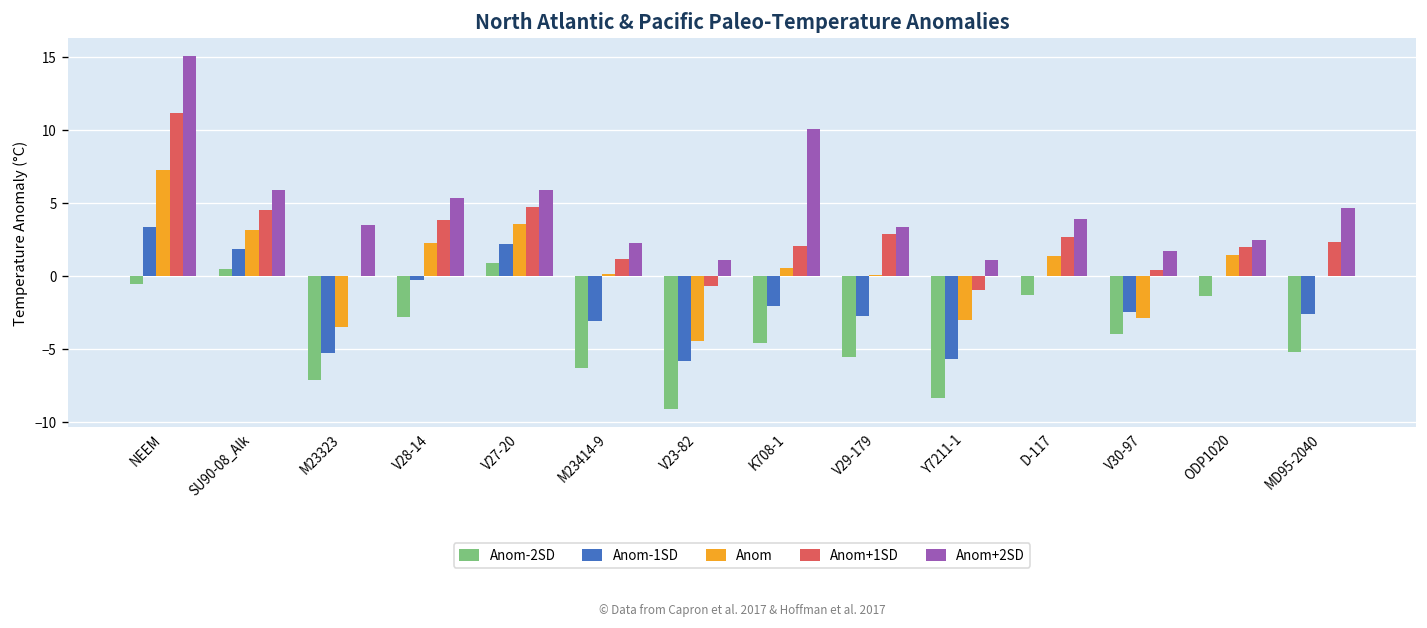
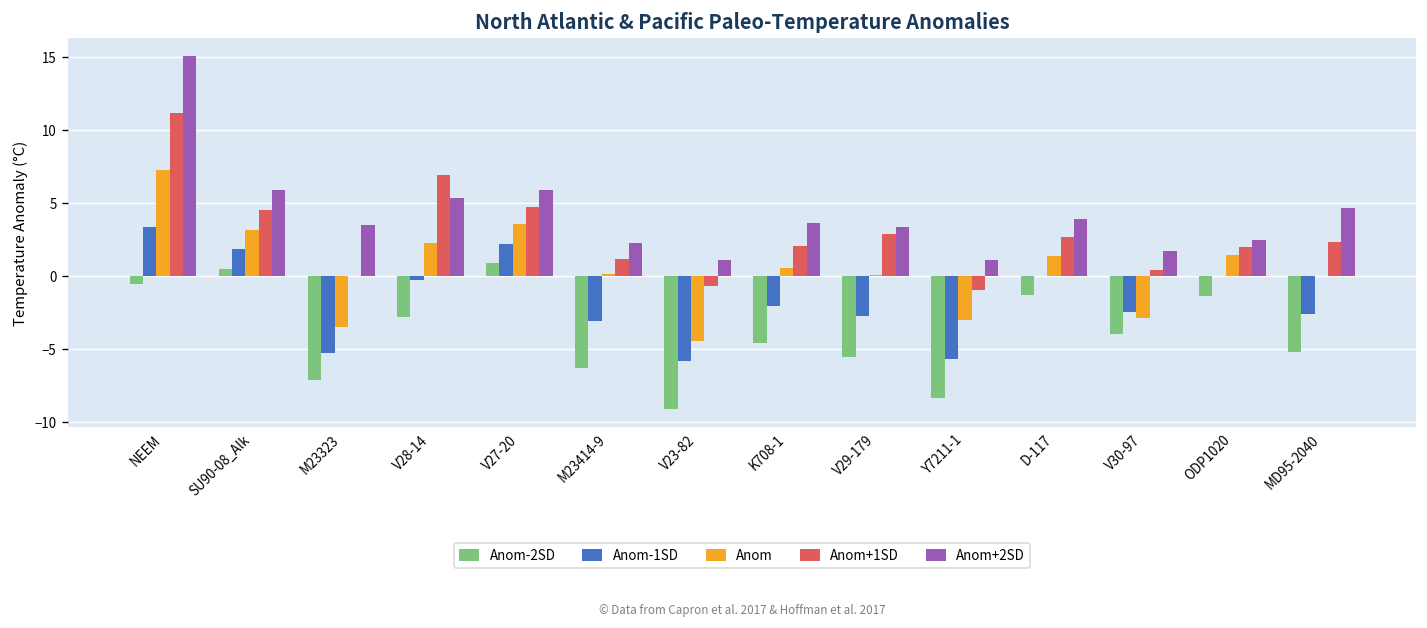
Anom+1SD, V28-14: 3.8 -> 7.0
Anom+2SD, K708-1: 10.1 -> 3.7
